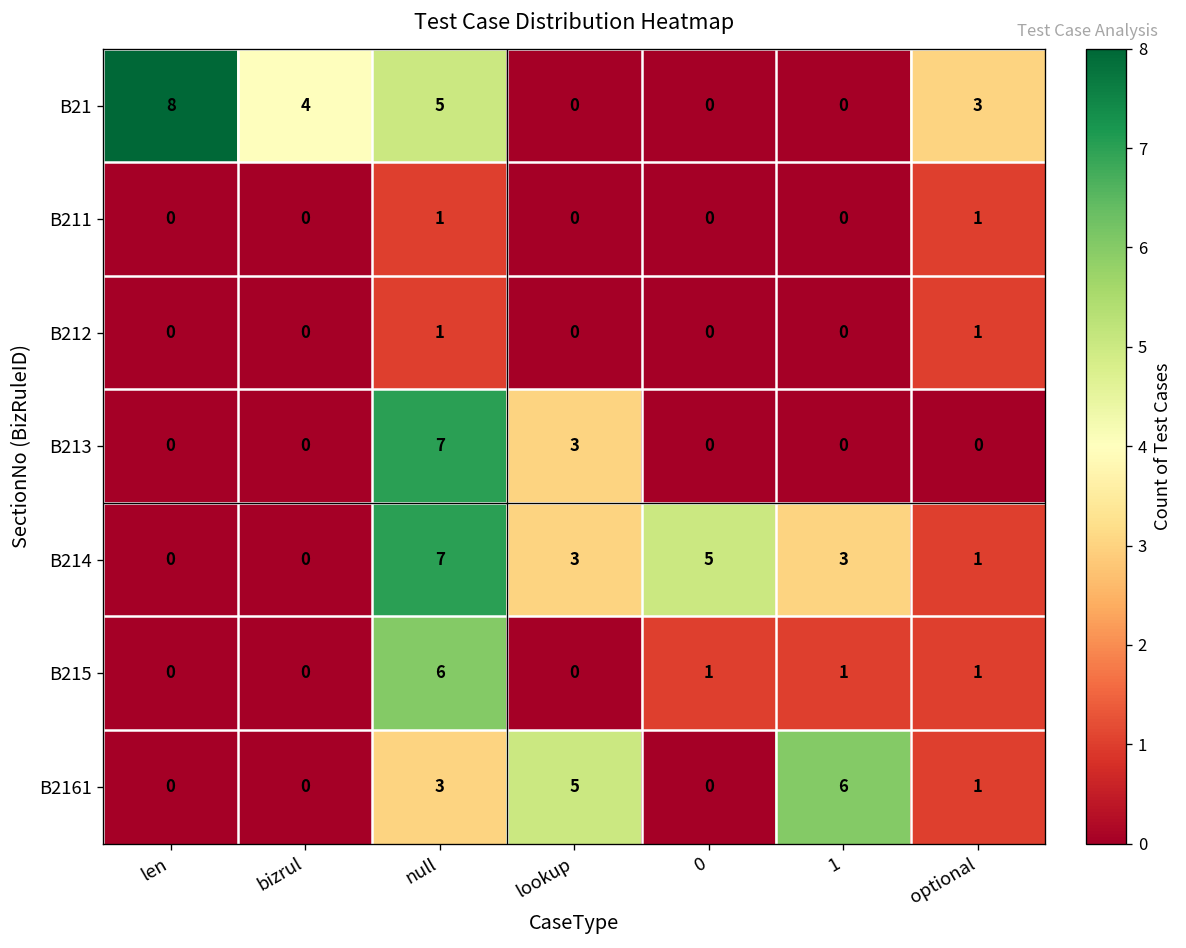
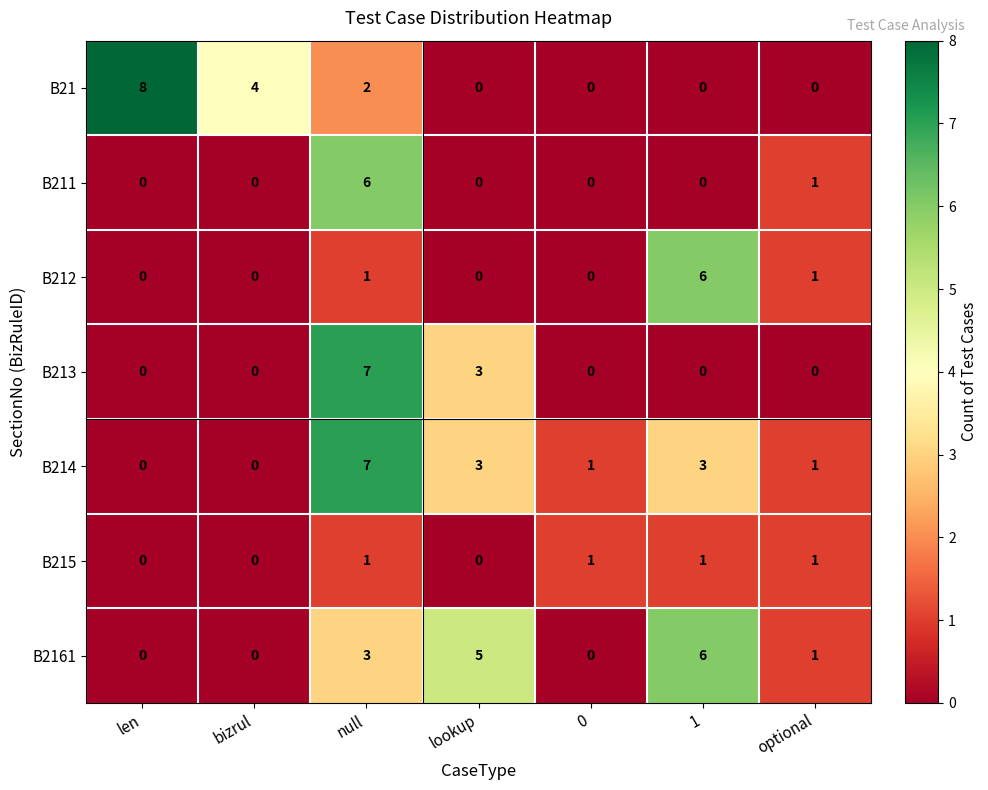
B21, null: 5 -> 2
B21, optional: 3 -> 0
B211, null: 1 -> 6
B212, 1: 0 -> 6
B214, 0: 5 -> 1
B215, null: 6 -> 1
